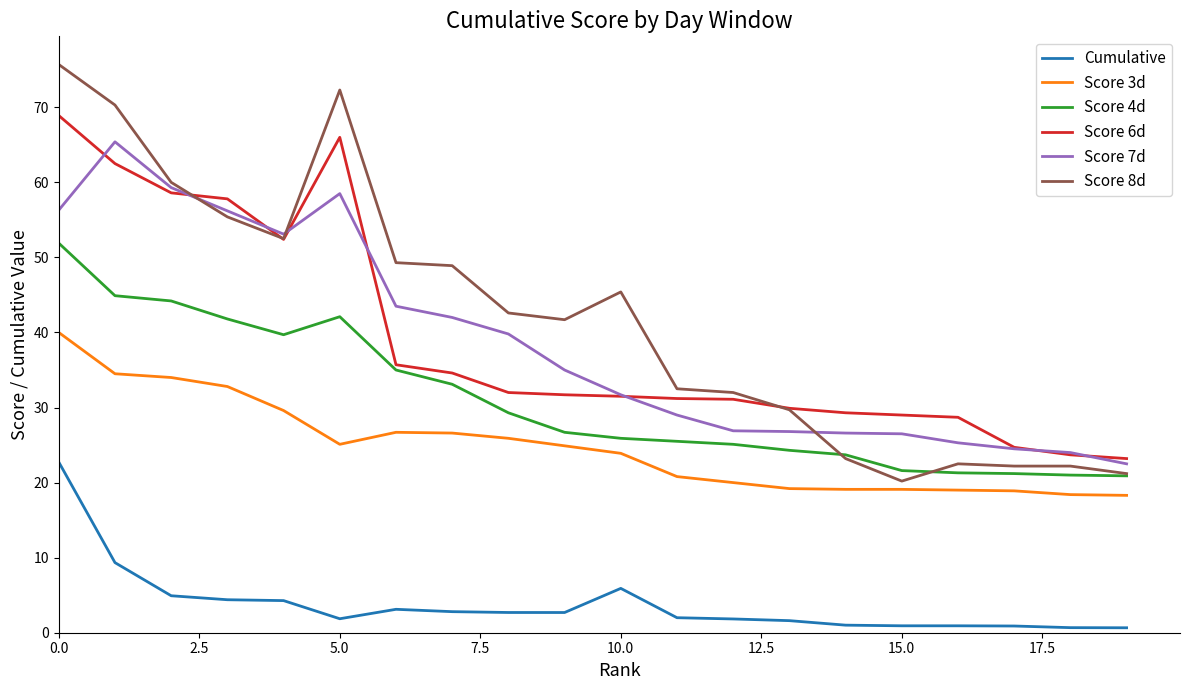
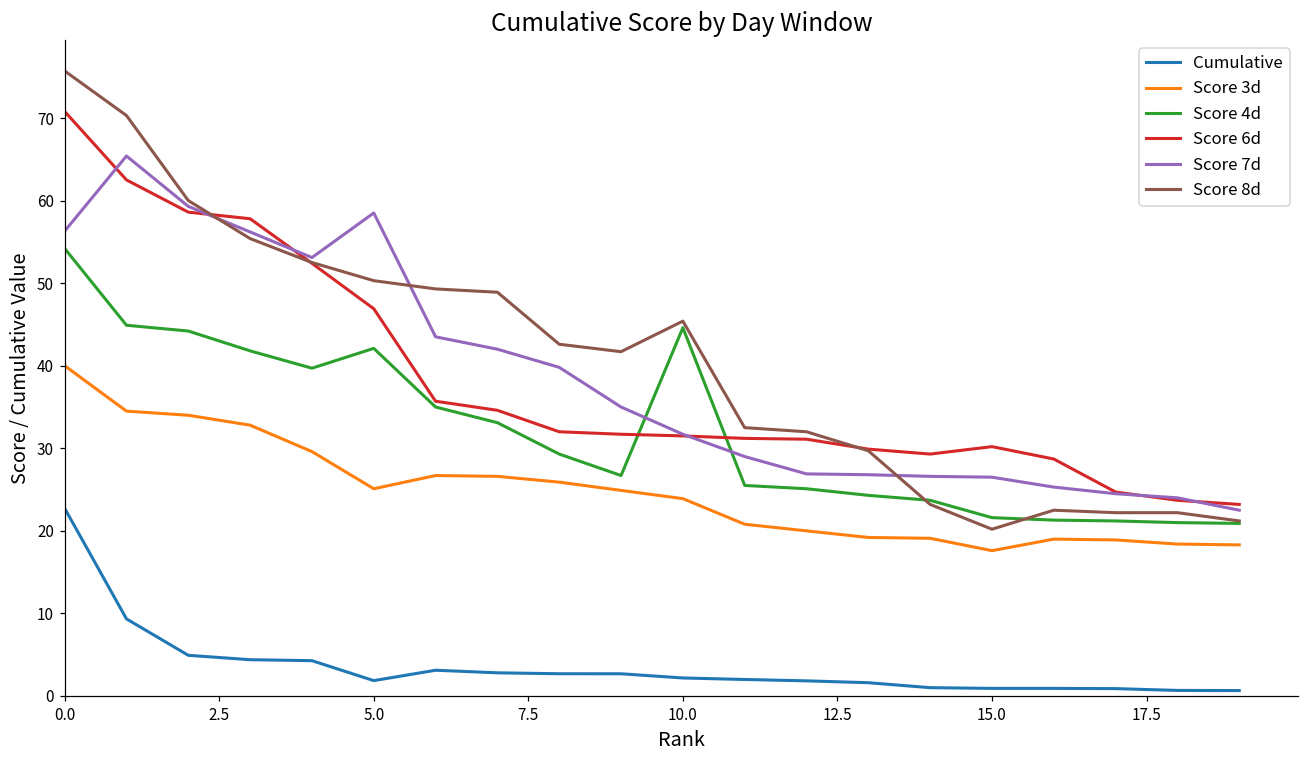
Score 4d, 0.0: 52 -> 54
Score 6d, 0.0: 69 -> 71
Score 6d, 5.0: 66 -> 47
Score 8d, 5.0: 72 -> 50
Cumulative, 10.0: 6 -> 2
Score 4d, 10.0: 26 -> 45
Score 3d, 15.0: 19 -> 18
Score 6d, 15.0: 29 -> 30
